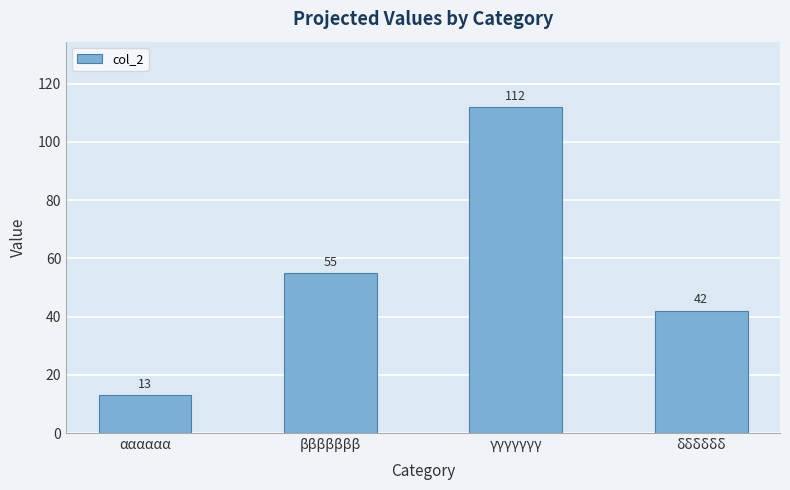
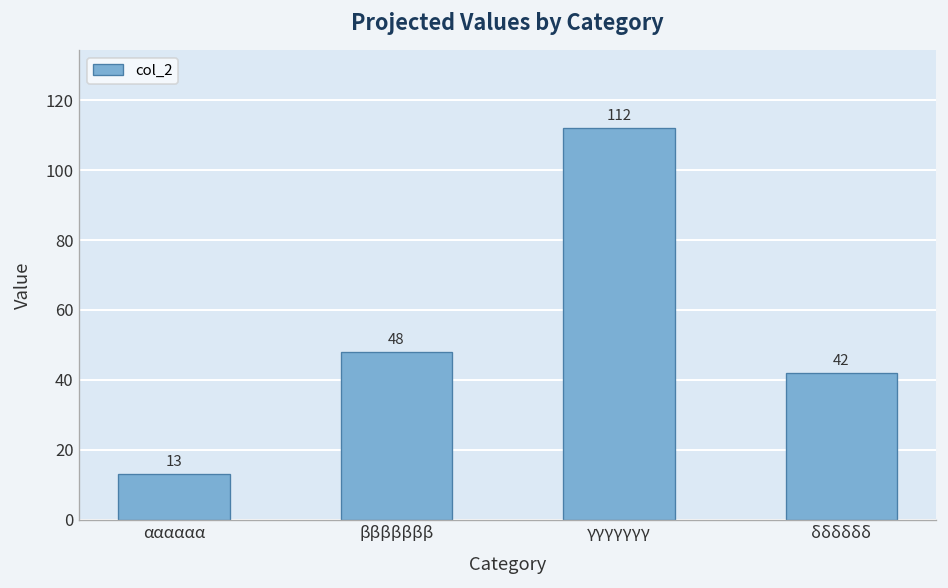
βββββββ: 55 -> 48
